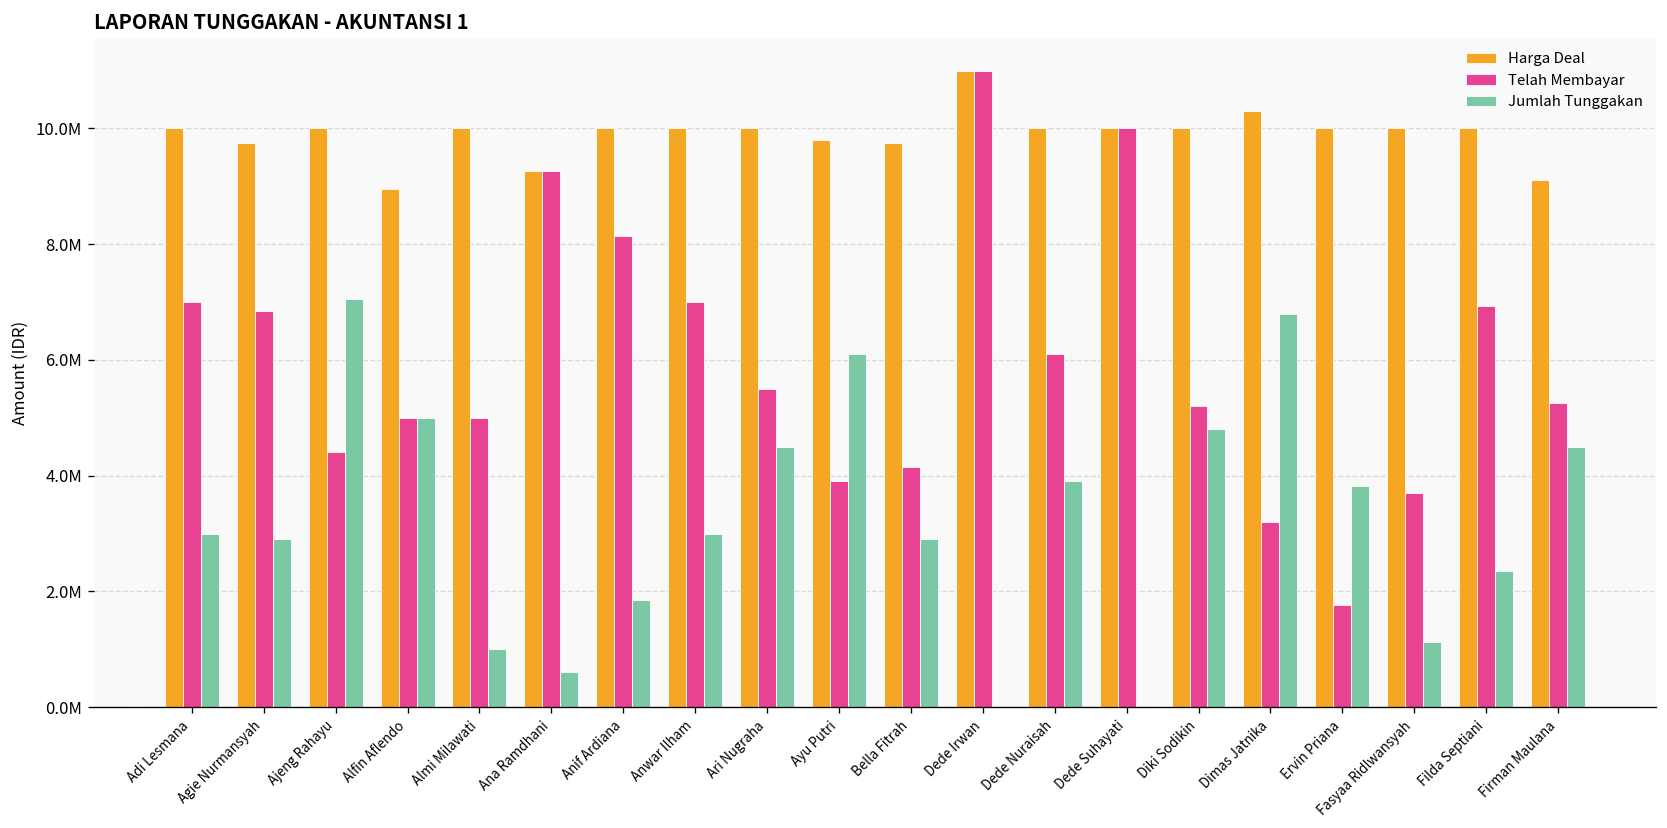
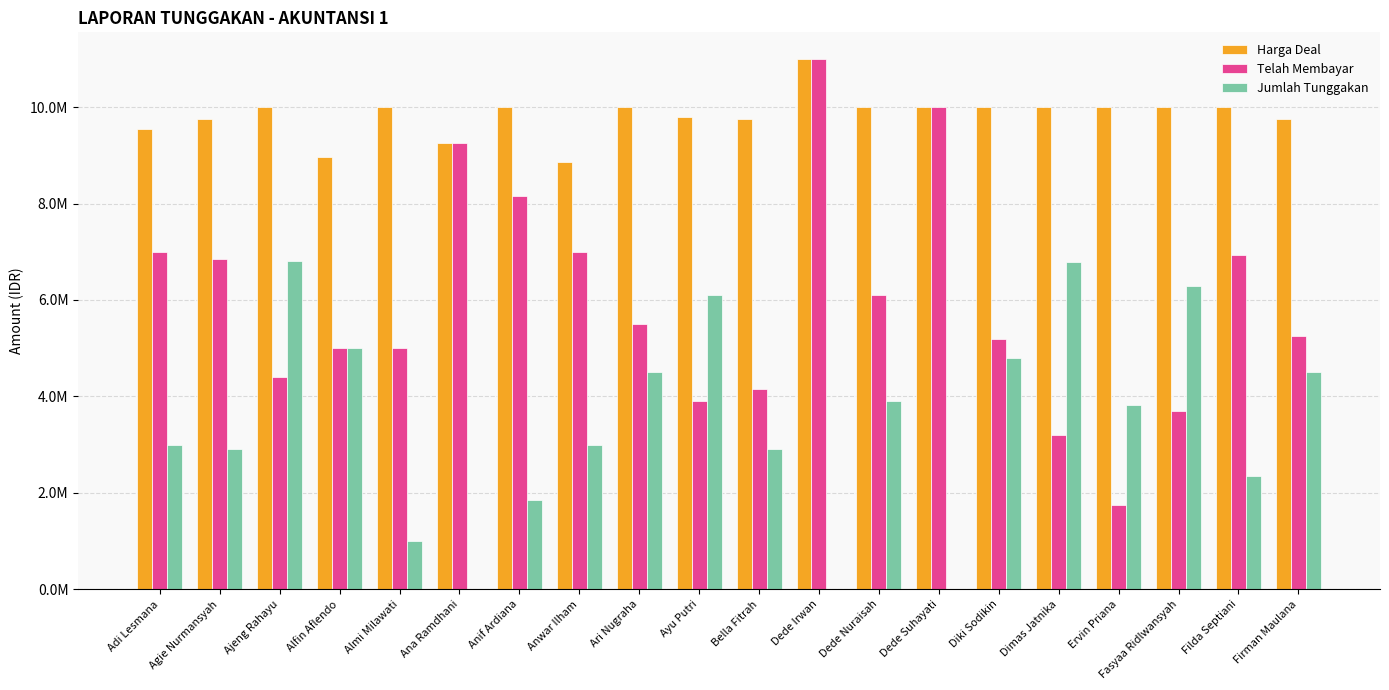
Harga Deal, Adi Lesmana: 10000000 -> 9500000
Jumlah Tunggakan, Ajeng Rahayu: 7100000 -> 6800000
Jumlah Tunggakan, Ana Ramdhani: 600000 -> 0
Harga Deal, Anwar Ilham: 10000000 -> 8900000
Harga Deal, Dimas Jatnika: 10300000 -> 10000000
Jumlah Tunggakan, Fasyaa Ridlwansyah: 1100000 -> 6300000
Harga Deal, Firman Maulana: 9100000 -> 9800000
